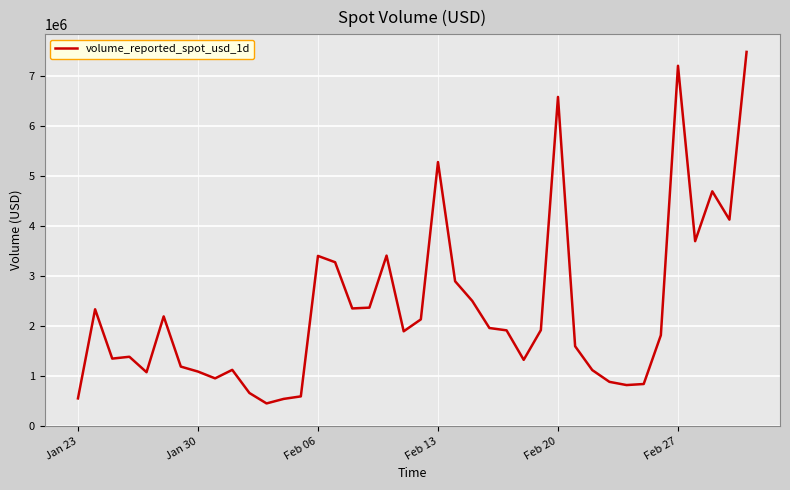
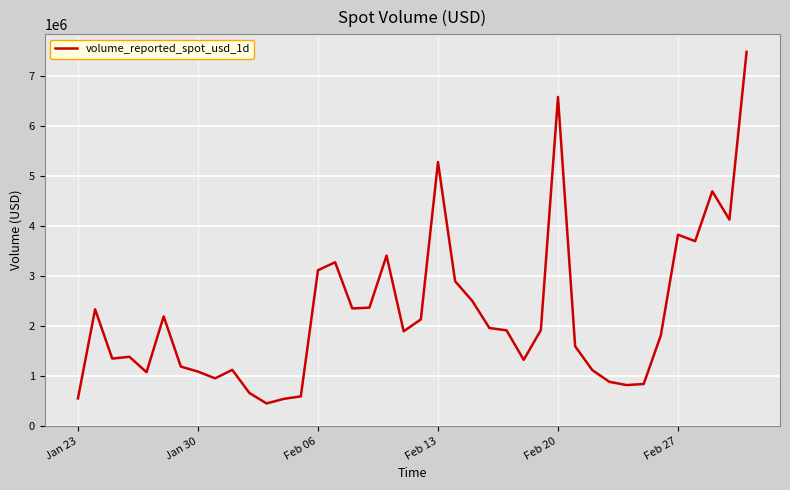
Feb 06: 3400000 -> 3100000
Feb 27: 7200000 -> 3800000
